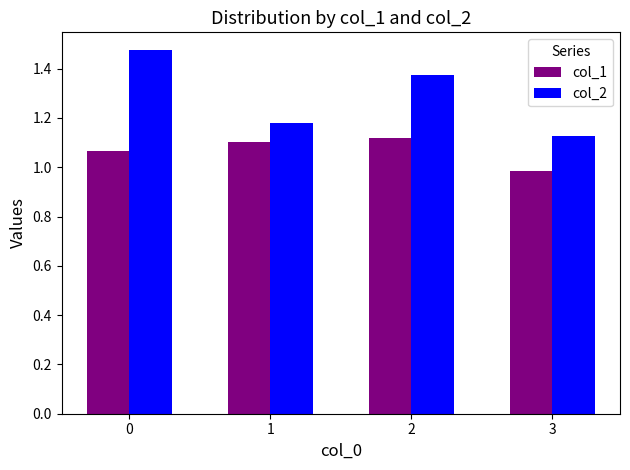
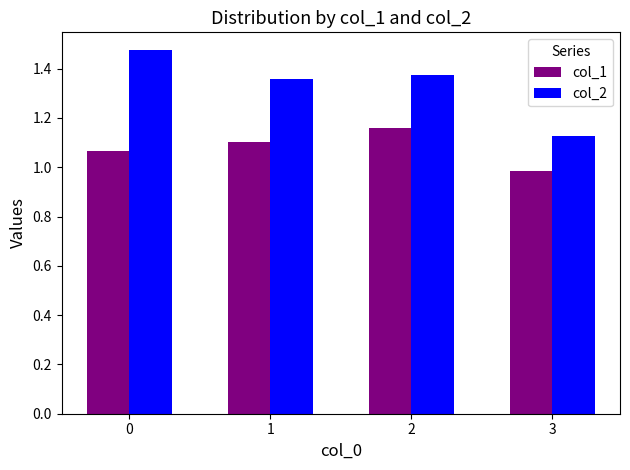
col_2, 1: 1.18 -> 1.36
col_1, 2: 1.12 -> 1.16
